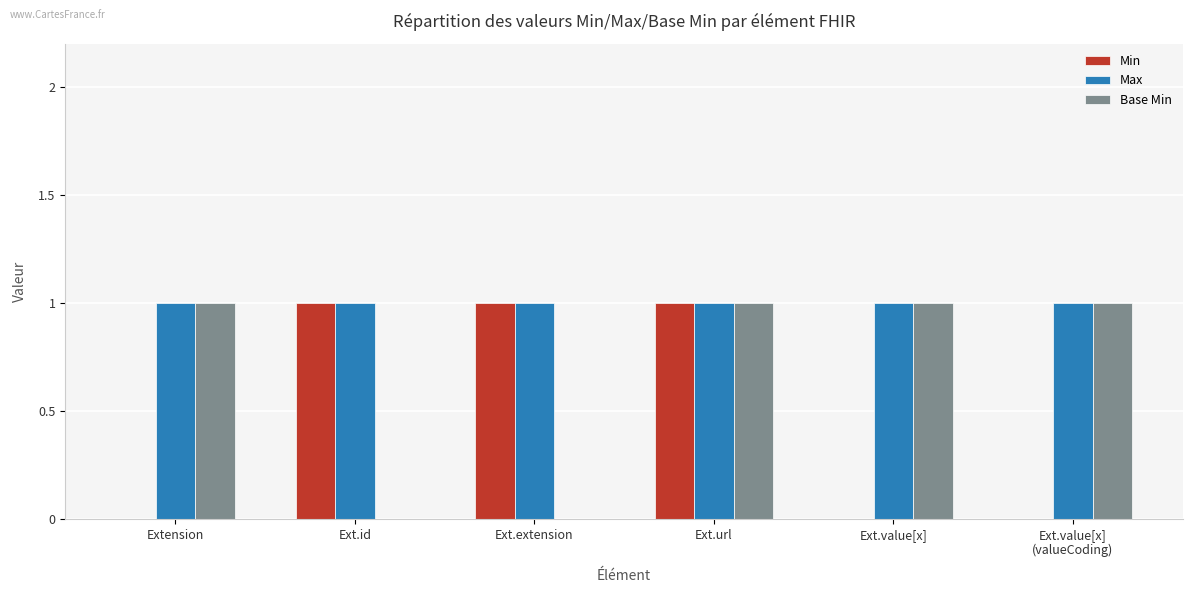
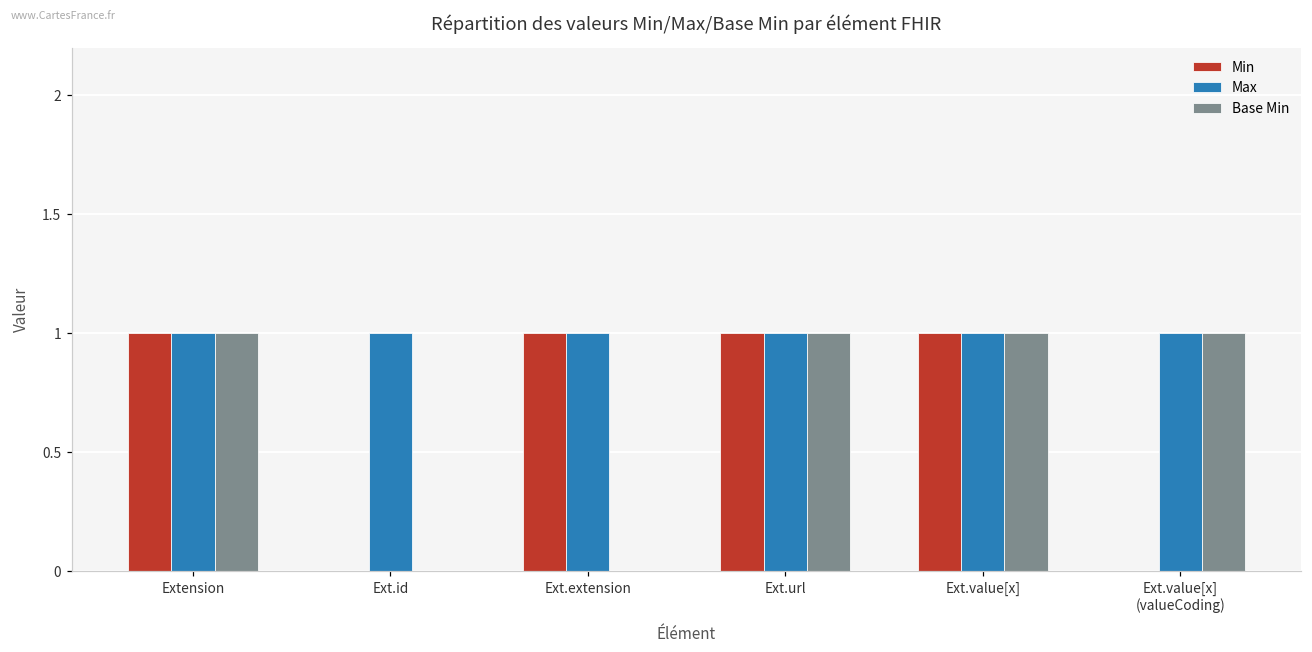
Min, Extension: 0 -> 1
Min, Ext.id: 1 -> 0
Min, Ext.value[x]: 0 -> 1
